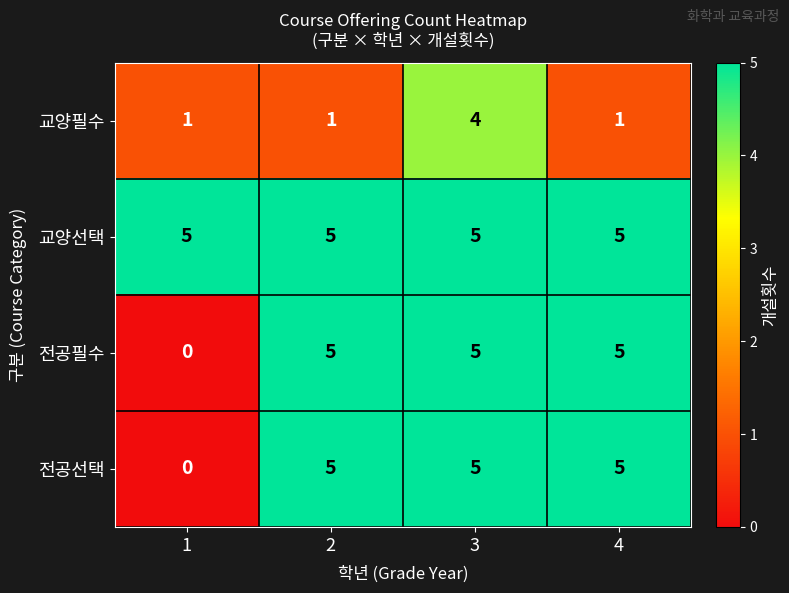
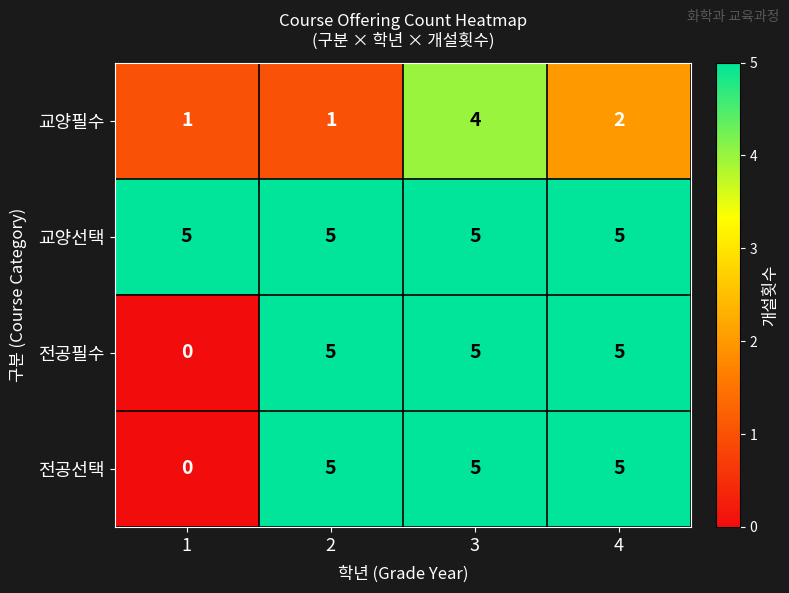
교양필수, 4: 1 -> 2
